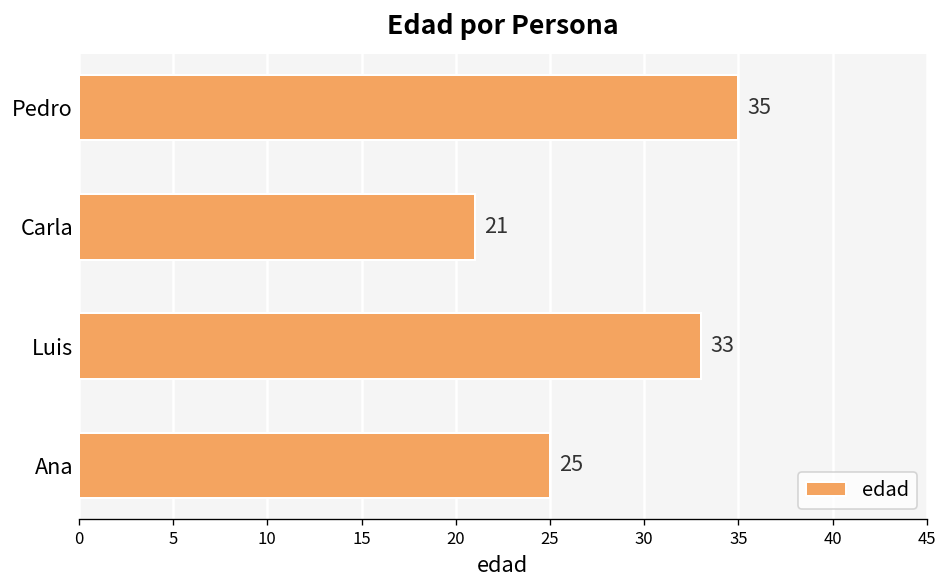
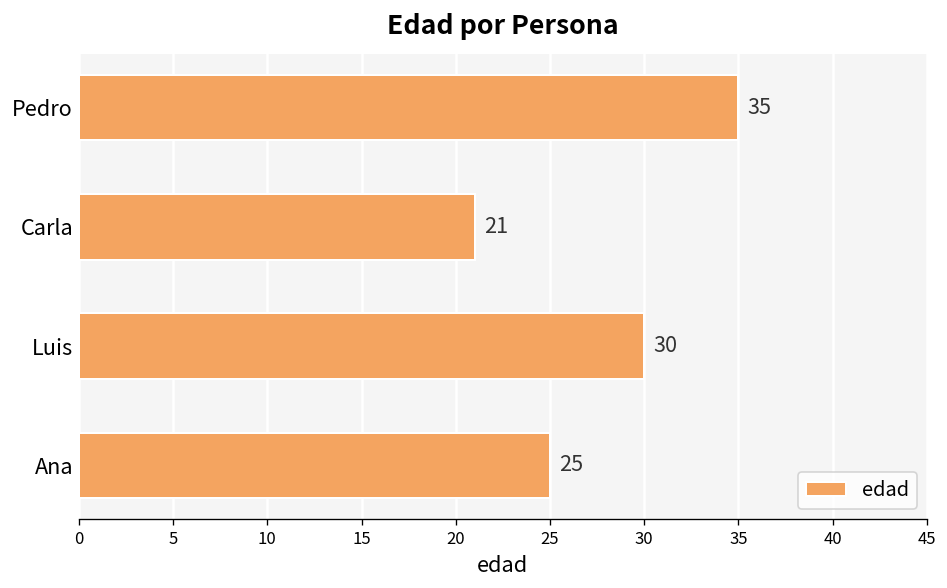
Luis: 33 -> 30
